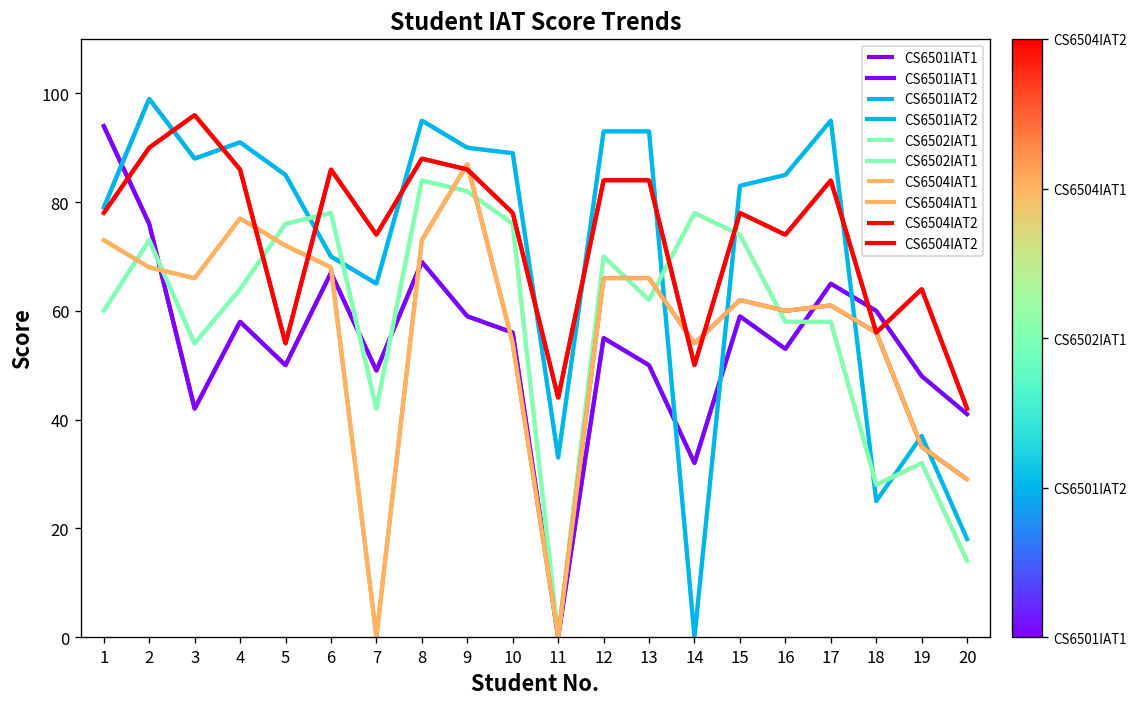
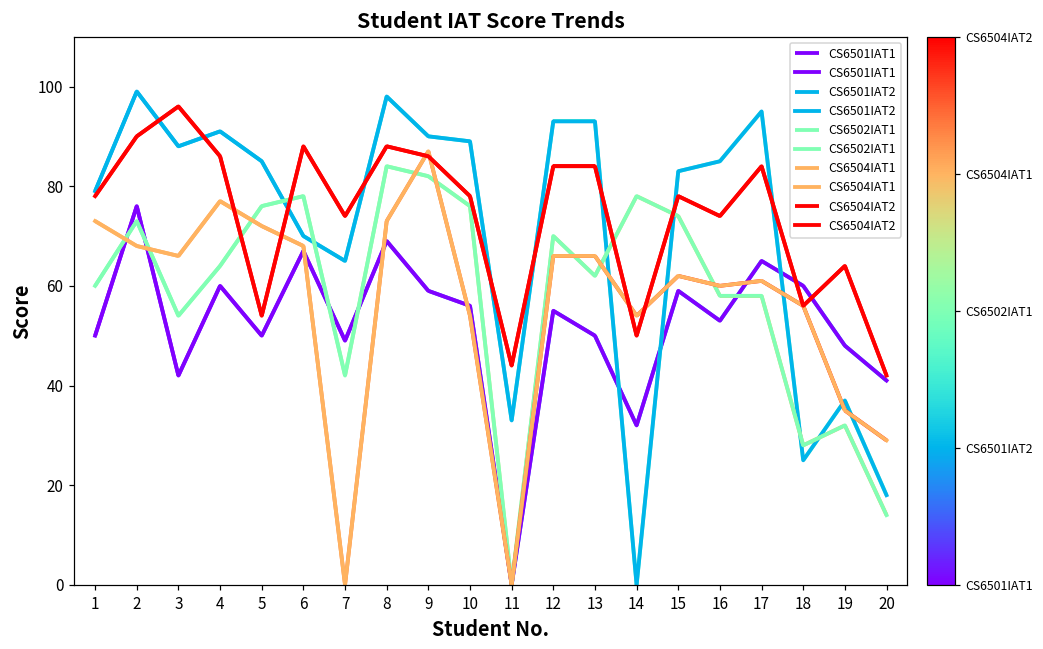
CS6501IAT1, 1: 94 -> 50
CS6501IAT1, 4: 58 -> 60
CS6504IAT2, 6: 86 -> 88
CS6501IAT2, 8: 95 -> 98
